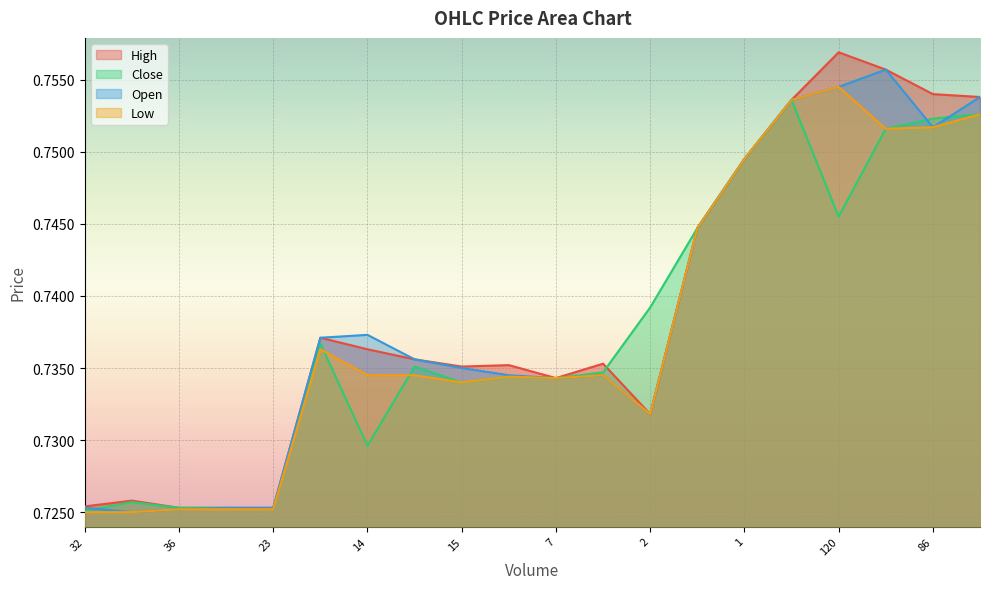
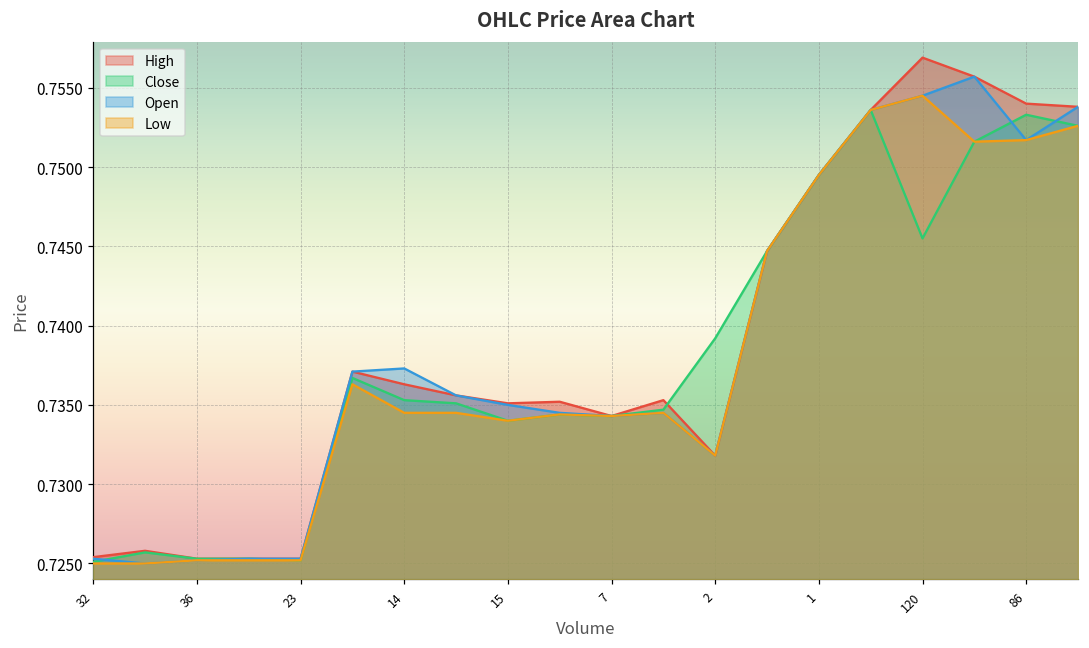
Close, 14: 0.7296 -> 0.7353
Close, 86: 0.7523 -> 0.7533
